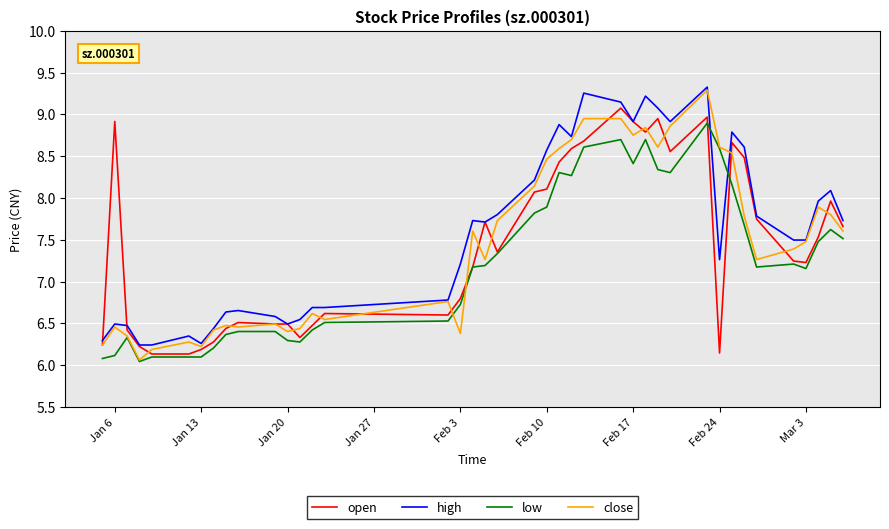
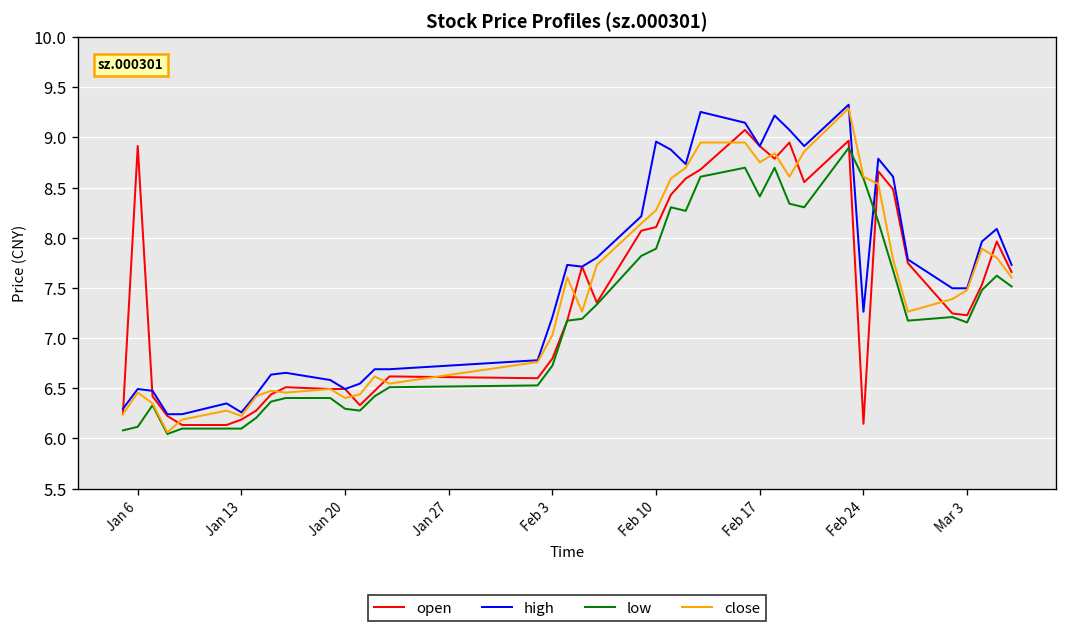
close, Feb 3: 6.4 -> 7.0
high, Feb 10: 8.6 -> 9.0
close, Feb 10: 8.5 -> 8.3
